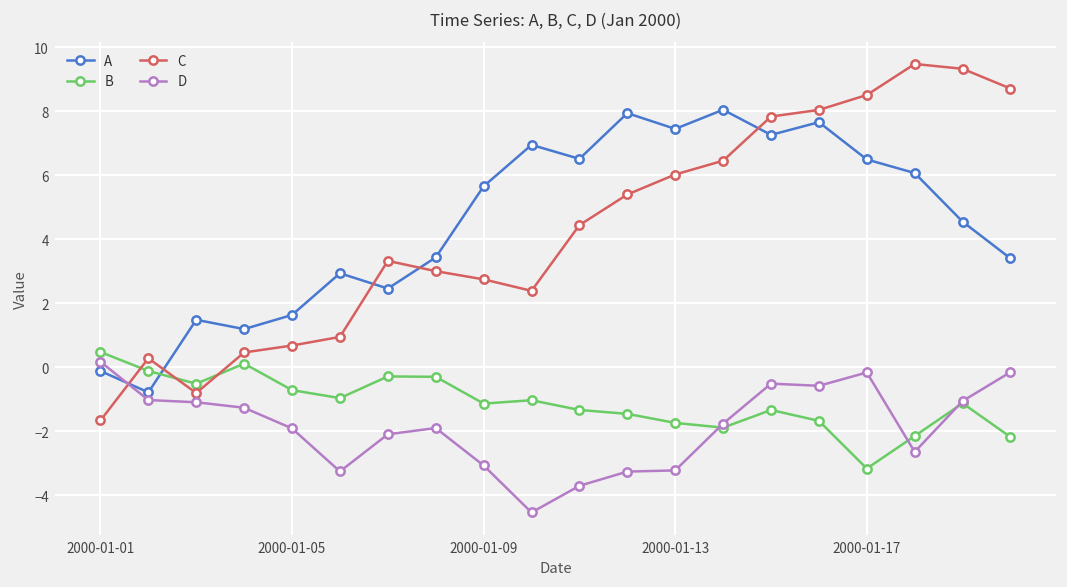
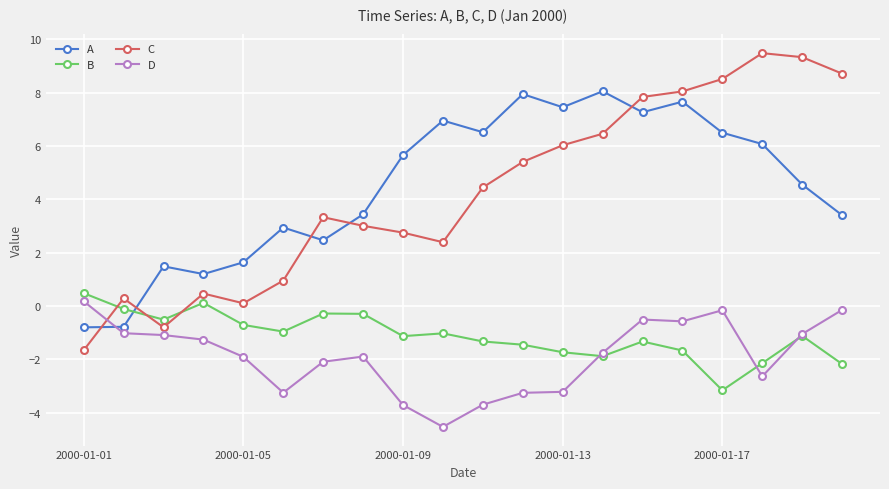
A, 2000-01-01: -0.1 -> -0.8
C, 2000-01-05: 0.7 -> 0.1
D, 2000-01-09: -3.1 -> -3.7
